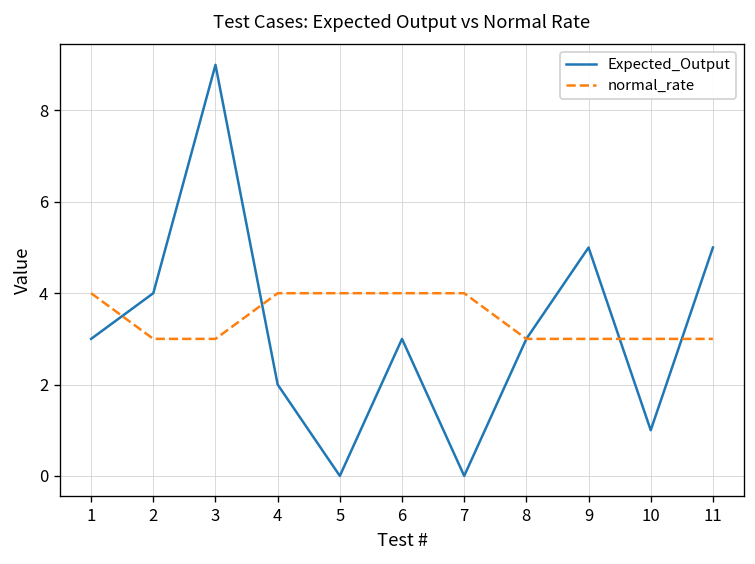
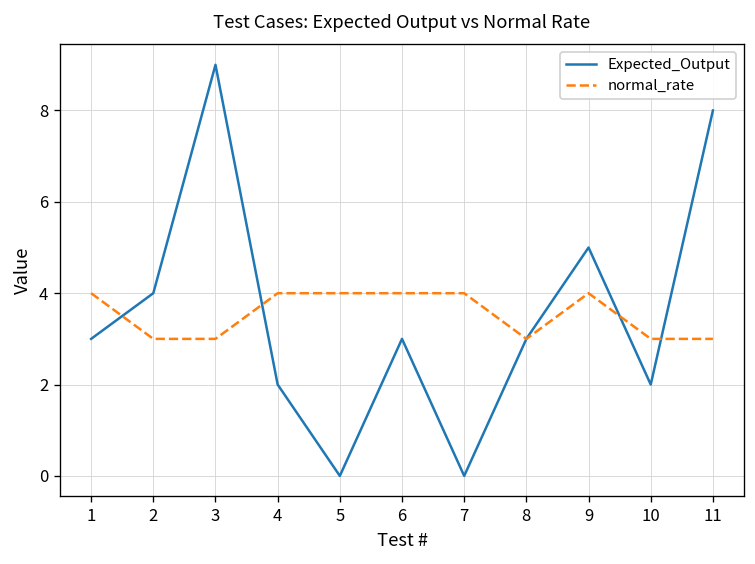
normal_rate, 9: 3 -> 4
Expected_Output, 10: 1 -> 2
Expected_Output, 11: 5 -> 8
